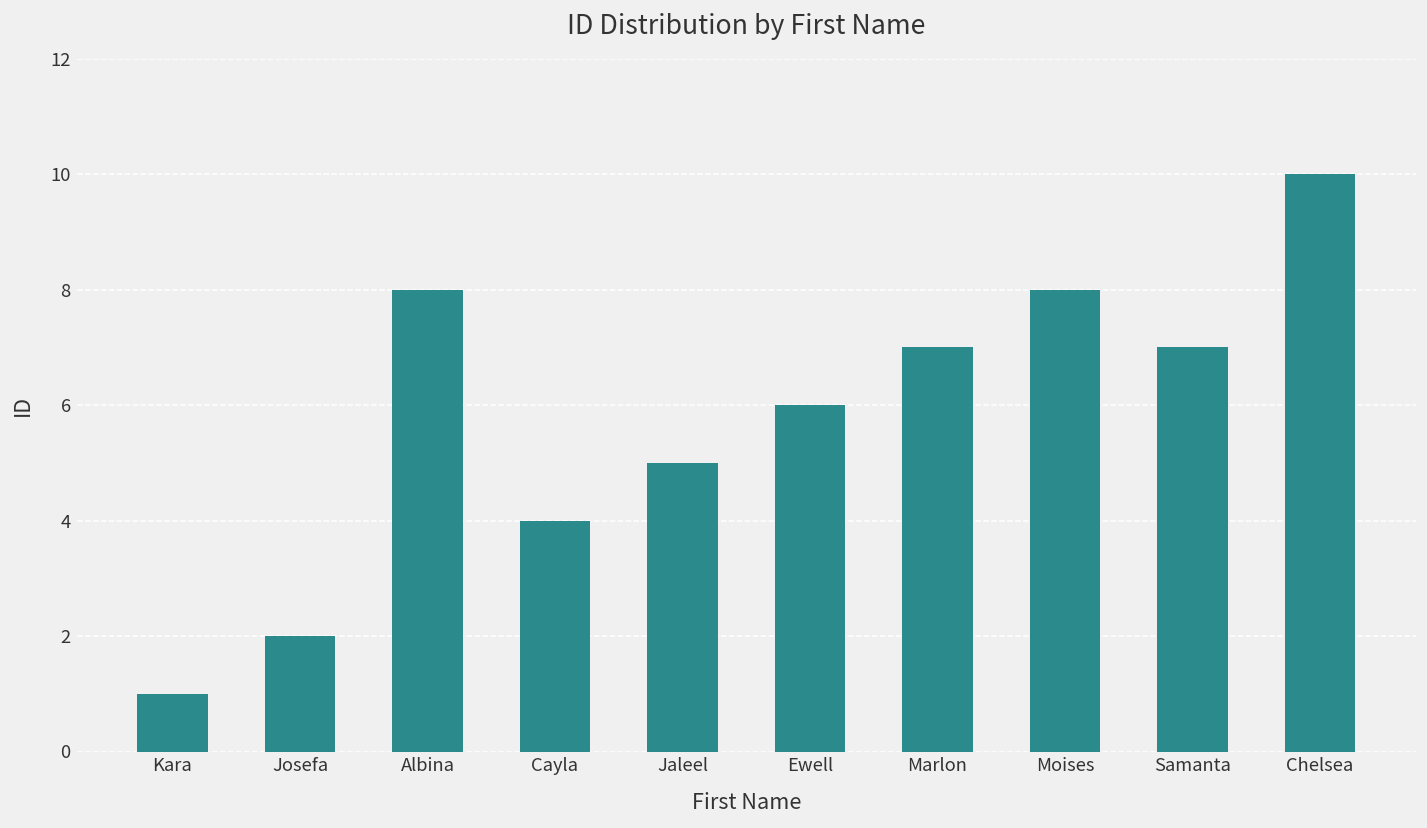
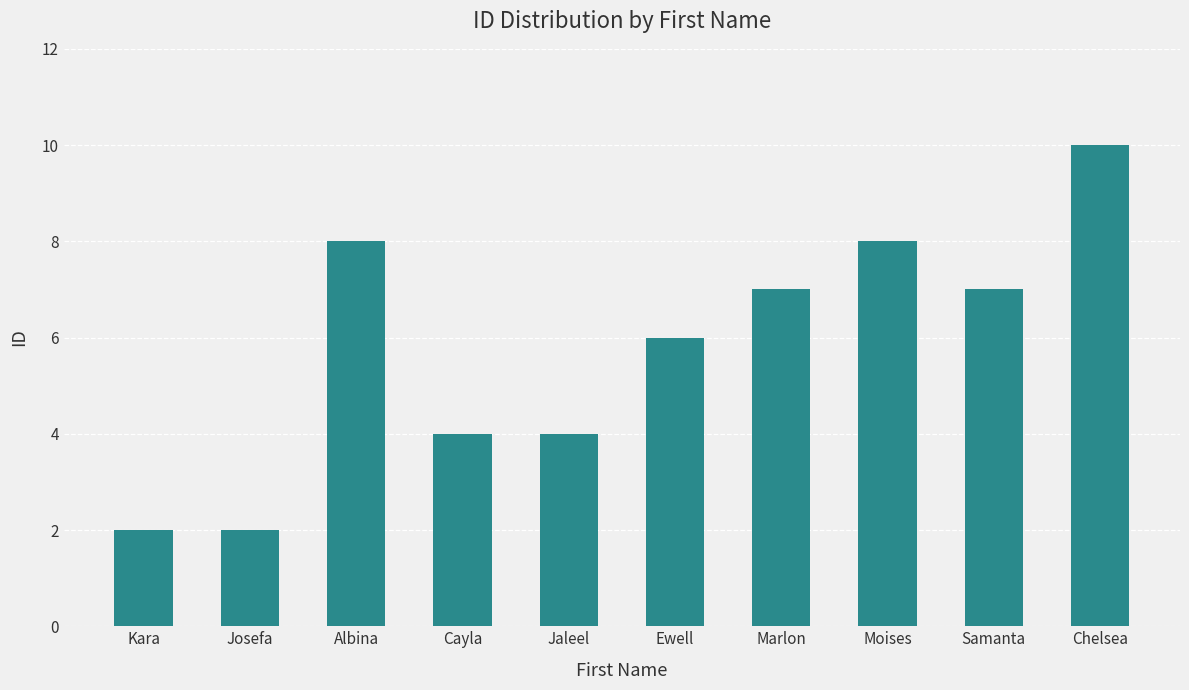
Kara: 1 -> 2
Jaleel: 5 -> 4
